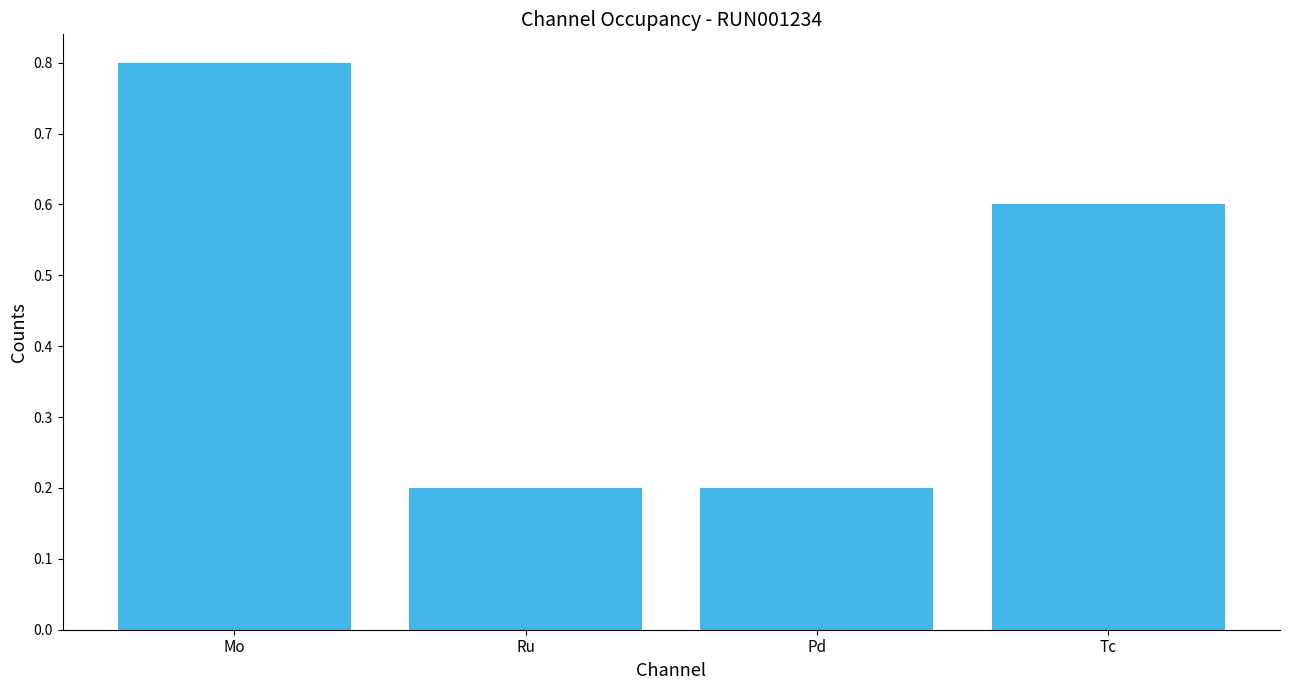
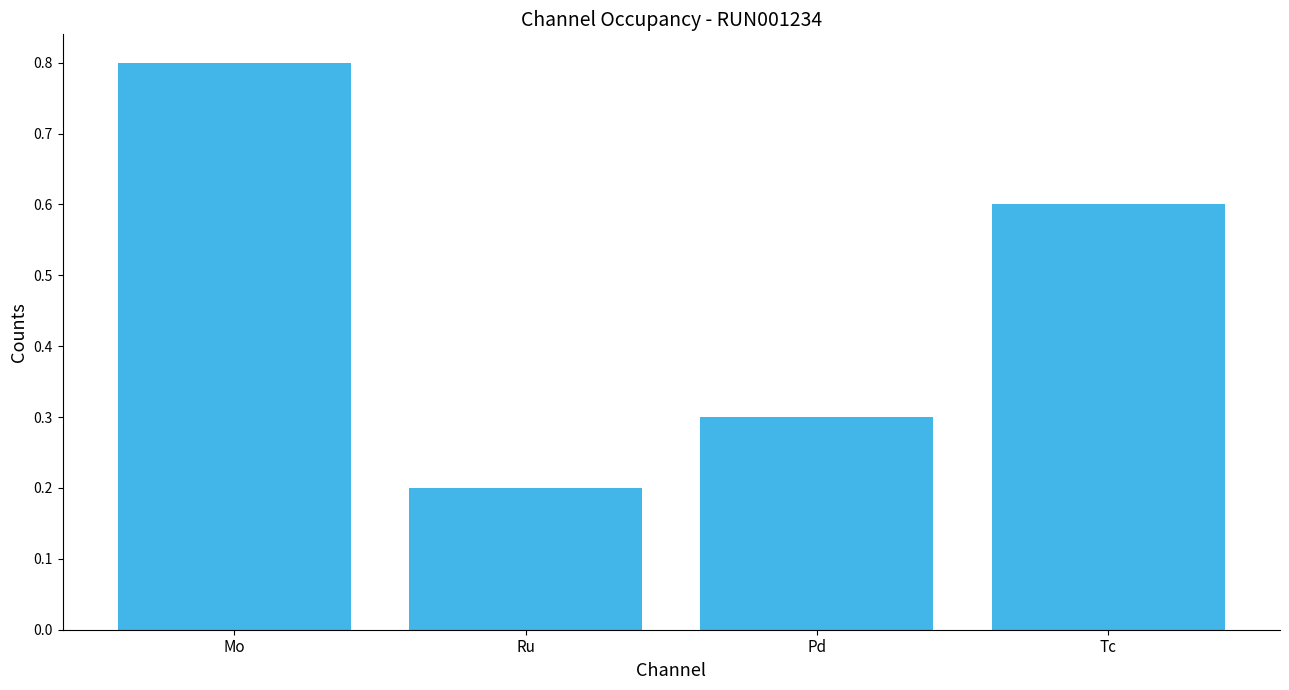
Pd: 0.2 -> 0.3
